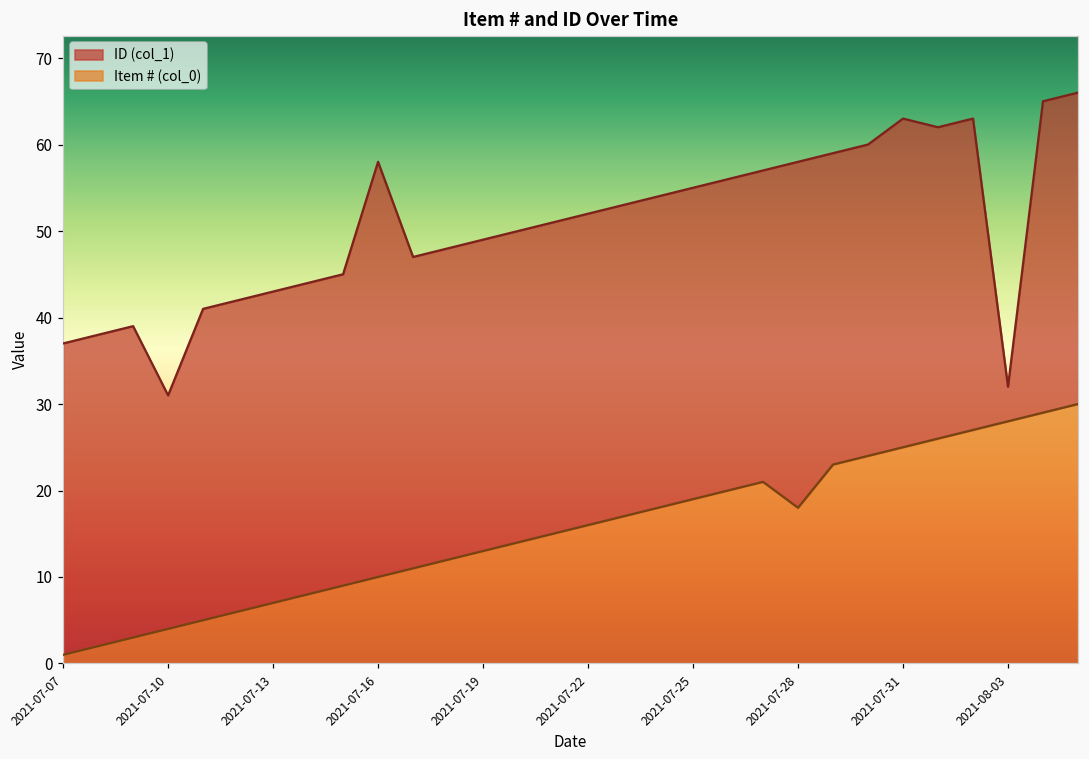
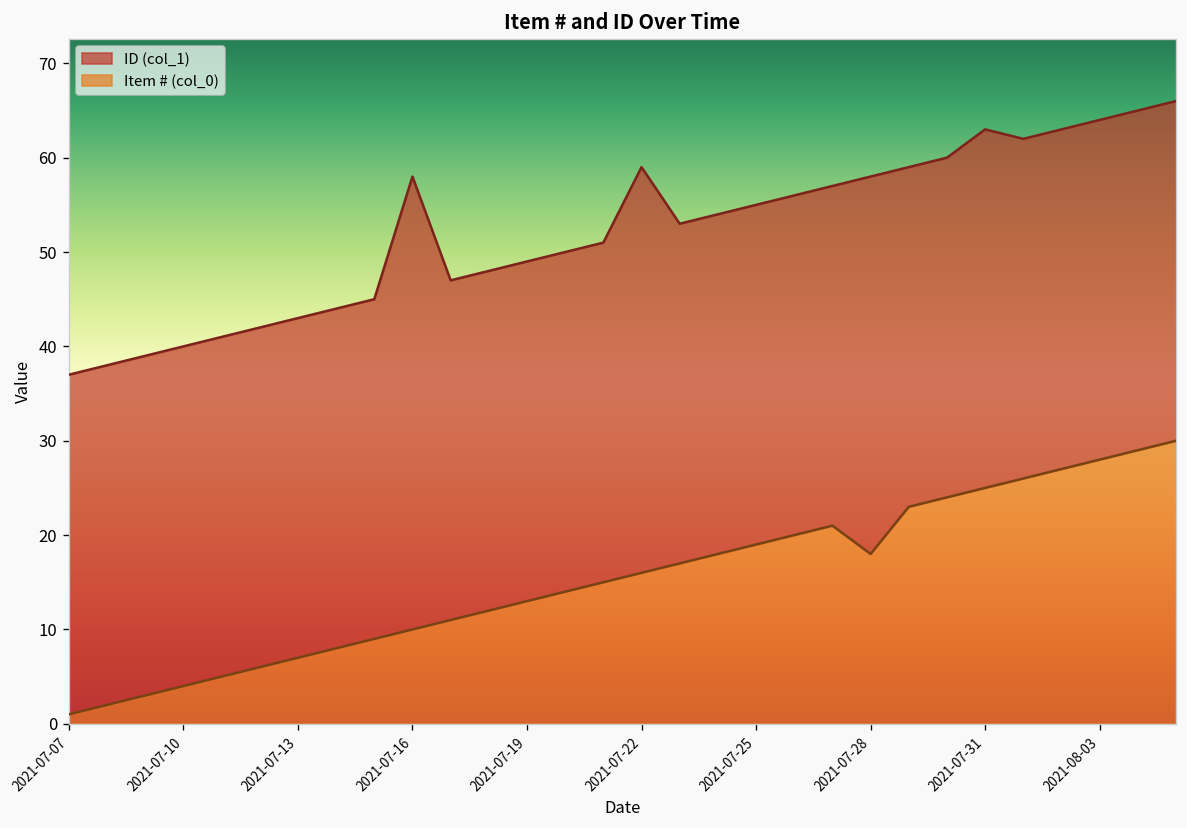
ID (col_1), 2021-07-10: 31 -> 40
ID (col_1), 2021-07-22: 52 -> 59
ID (col_1), 2021-08-03: 32 -> 64
